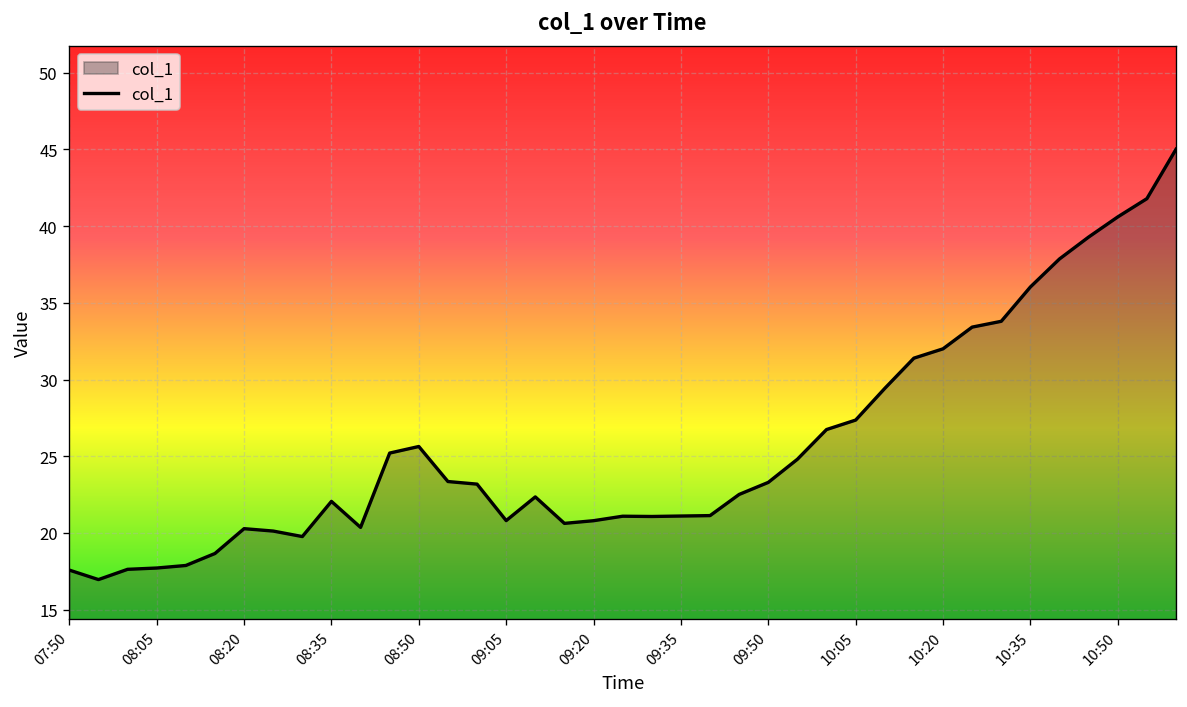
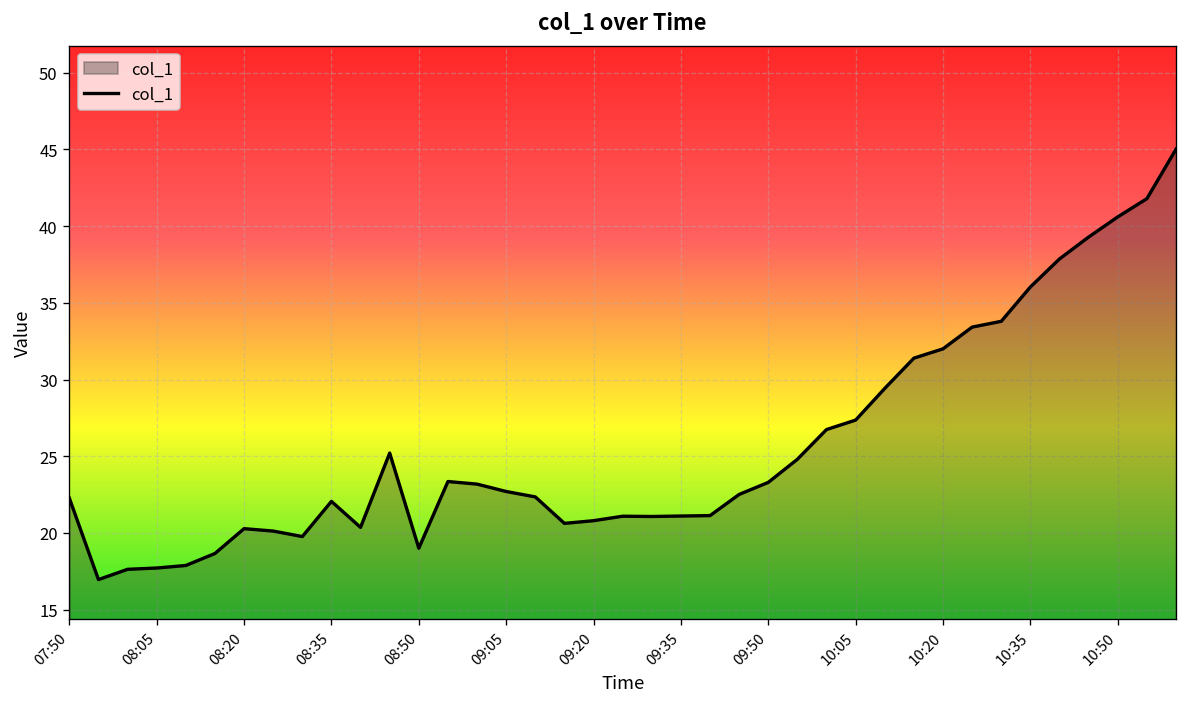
07:50: 17.6 -> 22.3
08:50: 25.6 -> 19.0
09:05: 20.8 -> 22.7
